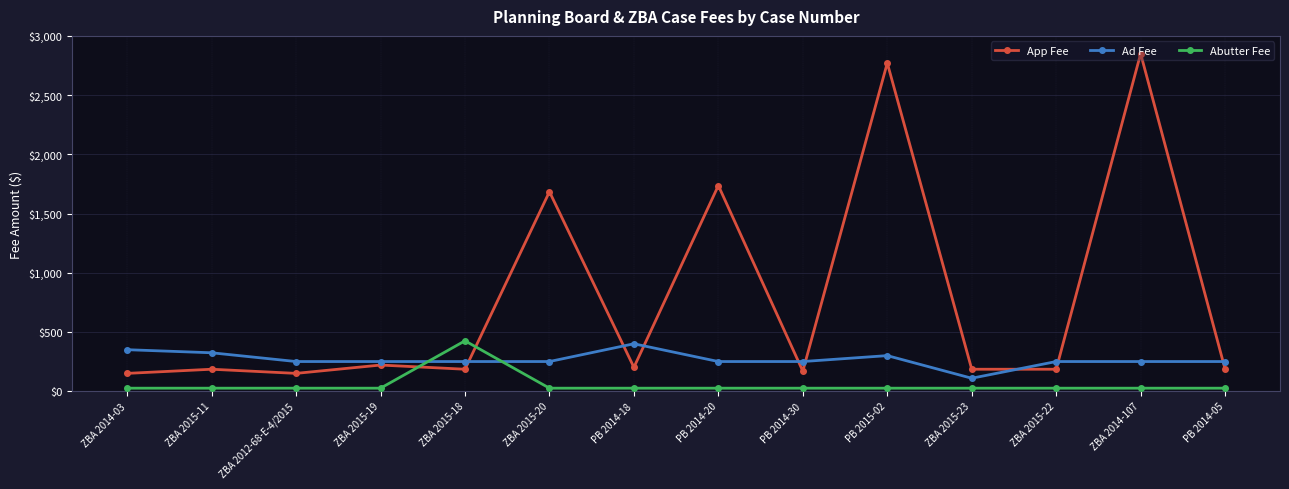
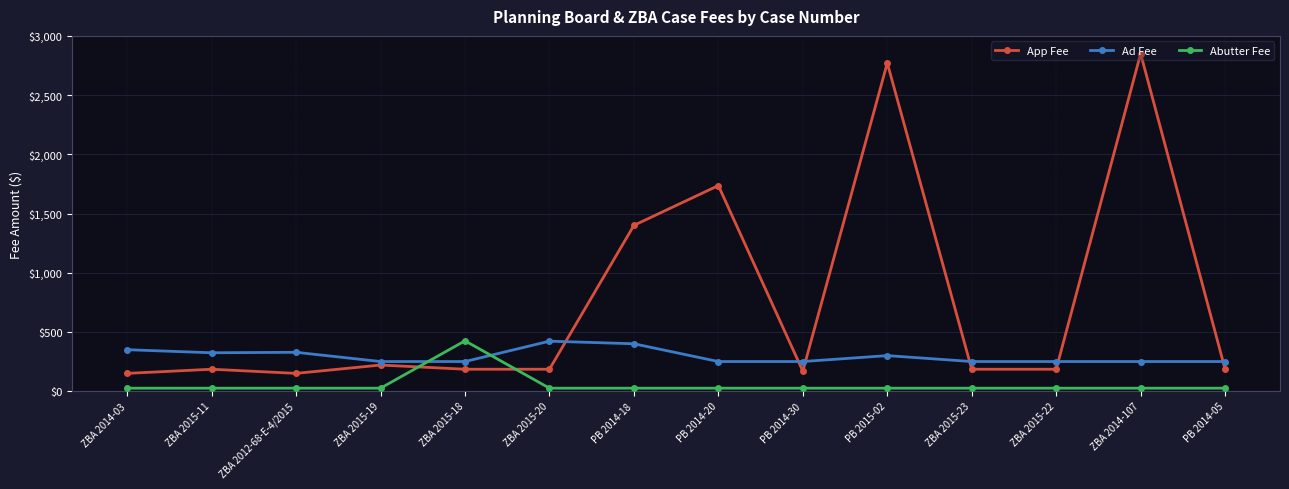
Ad Fee, ZBA 2012-68-E-4/2015: $250 -> $330
App Fee, ZBA 2015-20: $1,680 -> $190
Ad Fee, ZBA 2015-20: $250 -> $420
App Fee, PB 2014-18: $200 -> $1,400
Ad Fee, ZBA 2015-23: $110 -> $250
